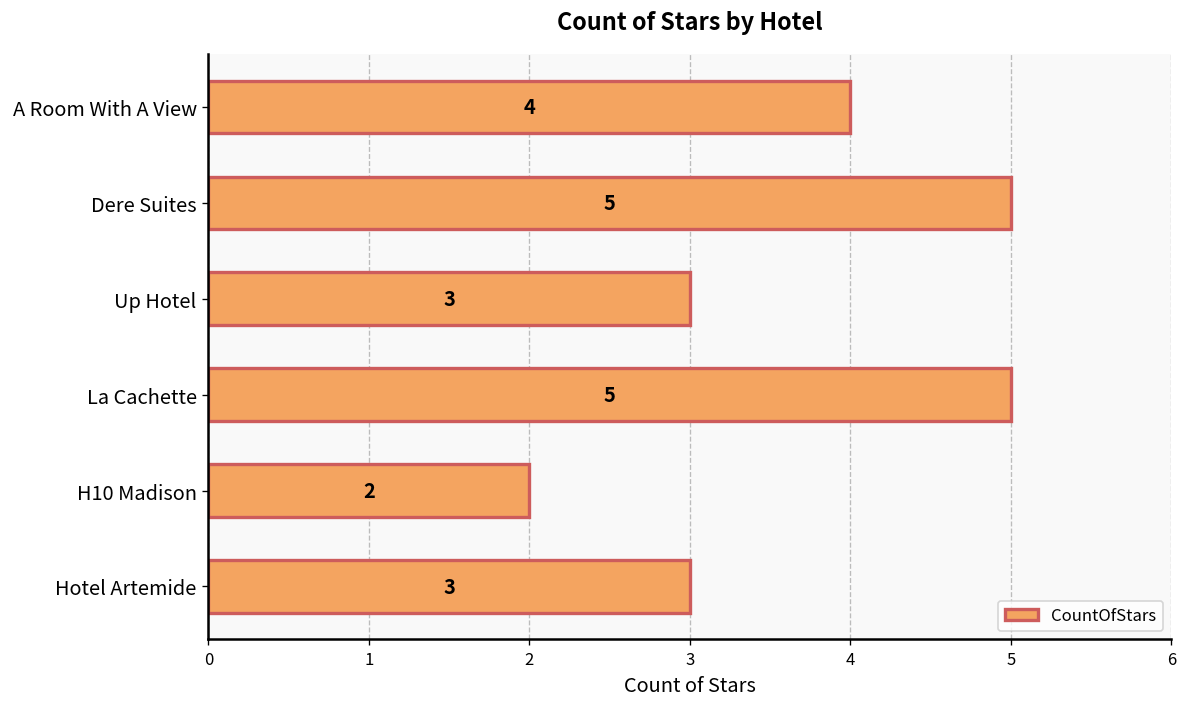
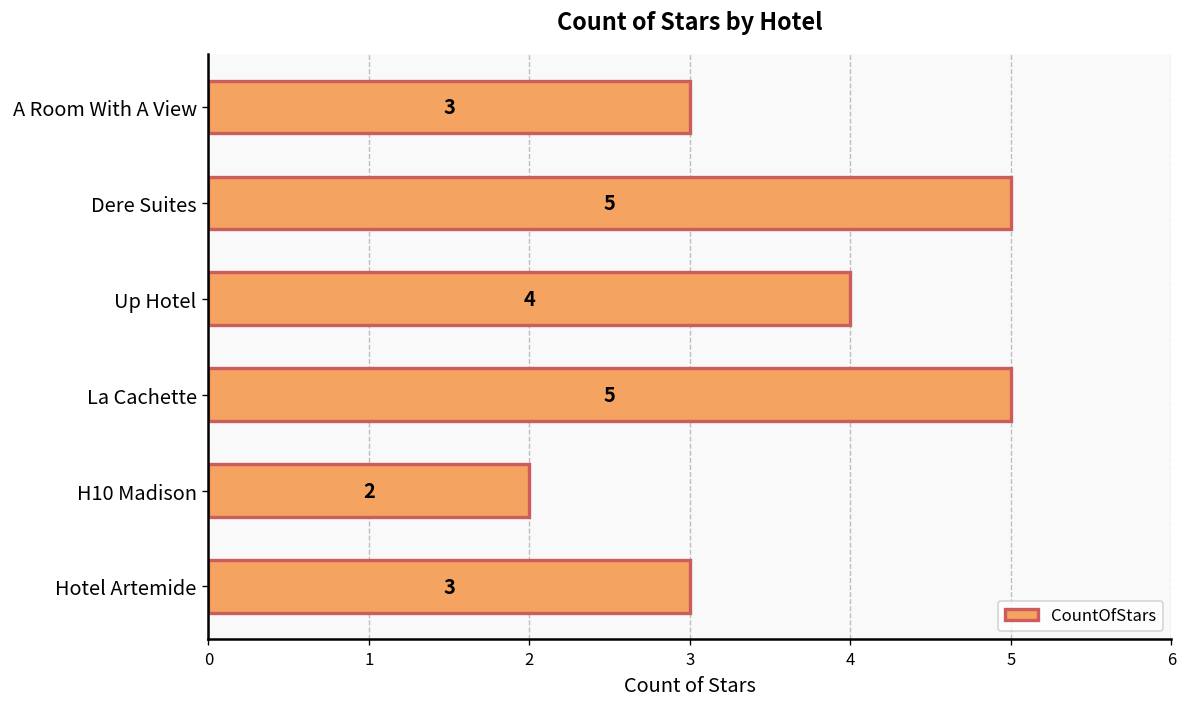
A Room With A View: 4 -> 3
Up Hotel: 3 -> 4
